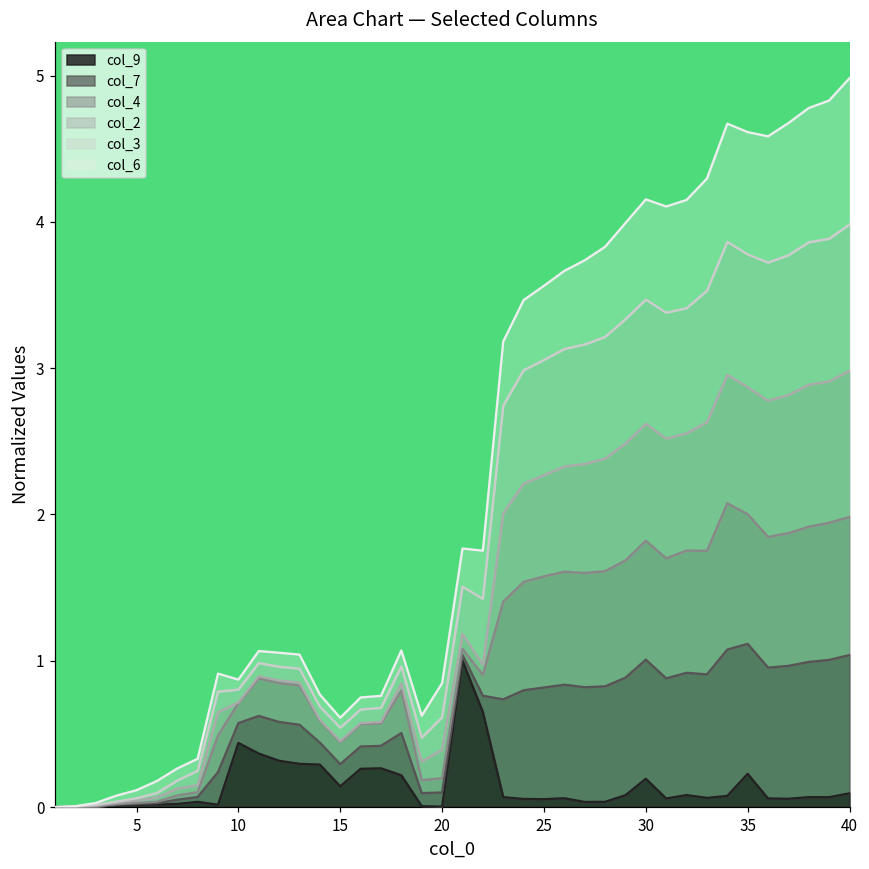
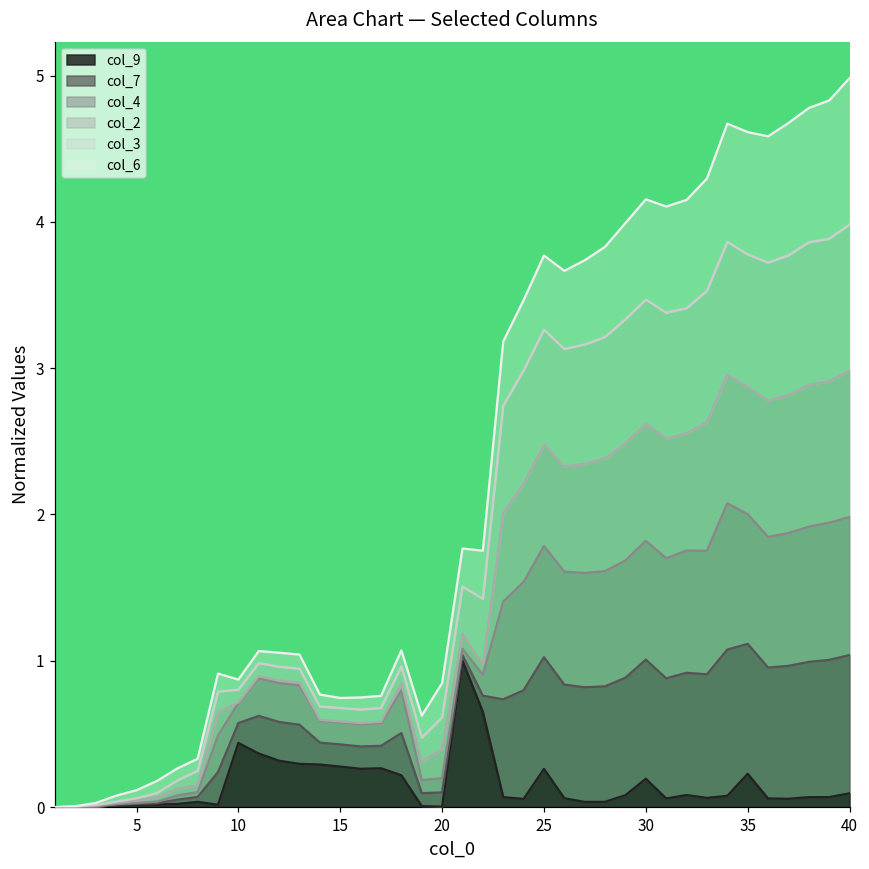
col_9, 15: 0.14 -> 0.28
col_9, 25: 0.05 -> 0.26
